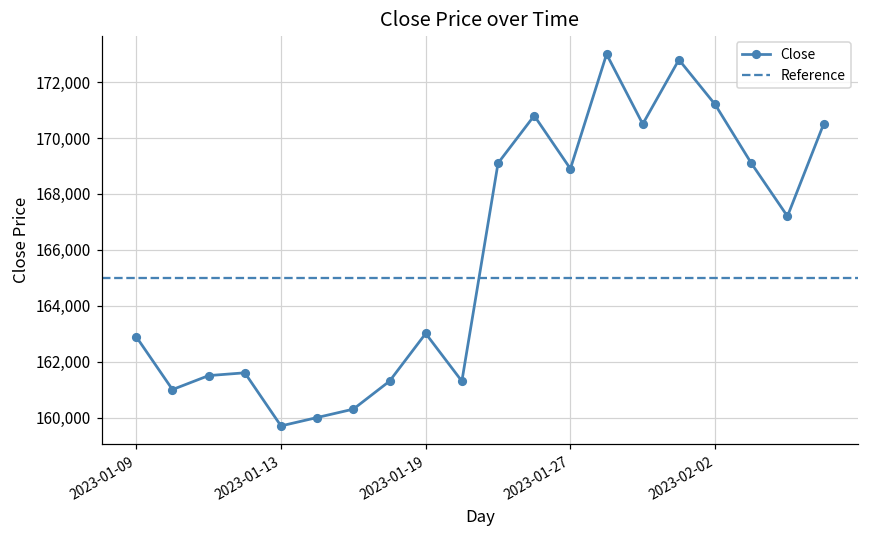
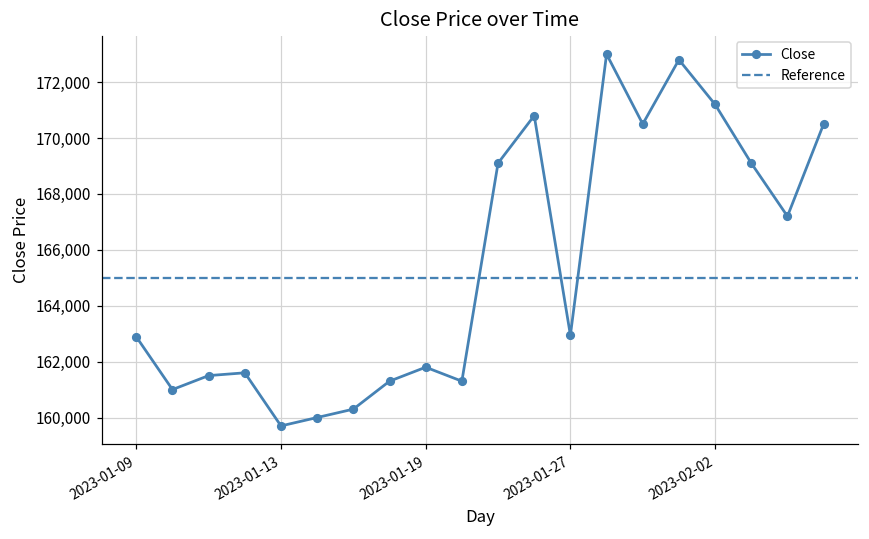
2023-01-19: 163,000 -> 161,800
2023-01-27: 168,900 -> 162,900
